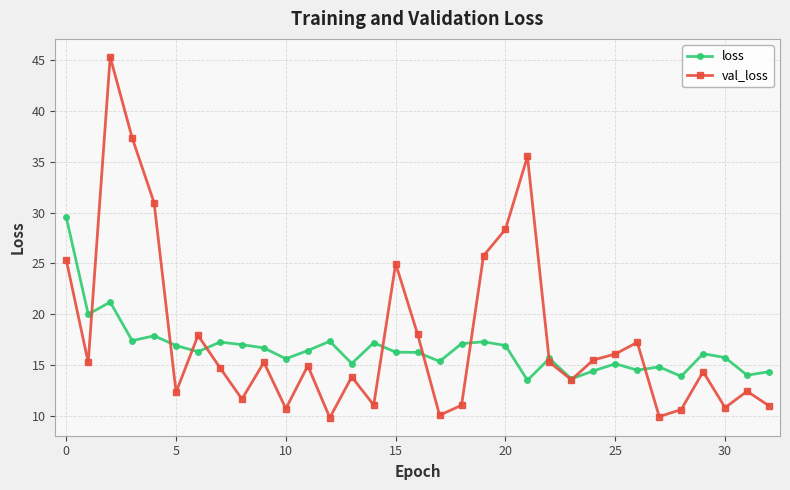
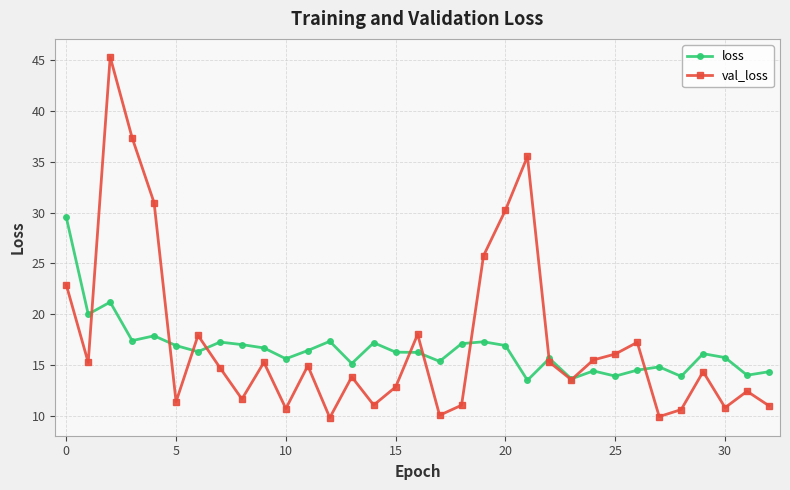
val_loss, 0: 25.3 -> 22.9
val_loss, 5: 12.4 -> 11.4
val_loss, 15: 25.0 -> 12.9
val_loss, 20: 28.4 -> 30.2
loss, 25: 15.1 -> 13.9
